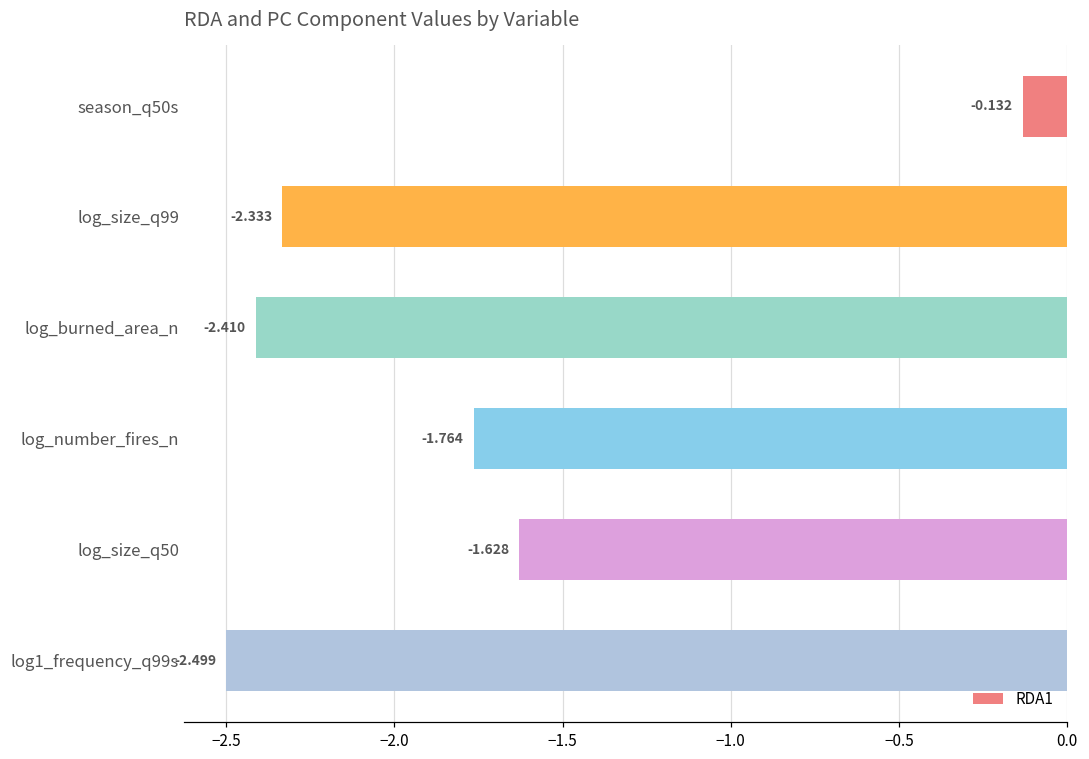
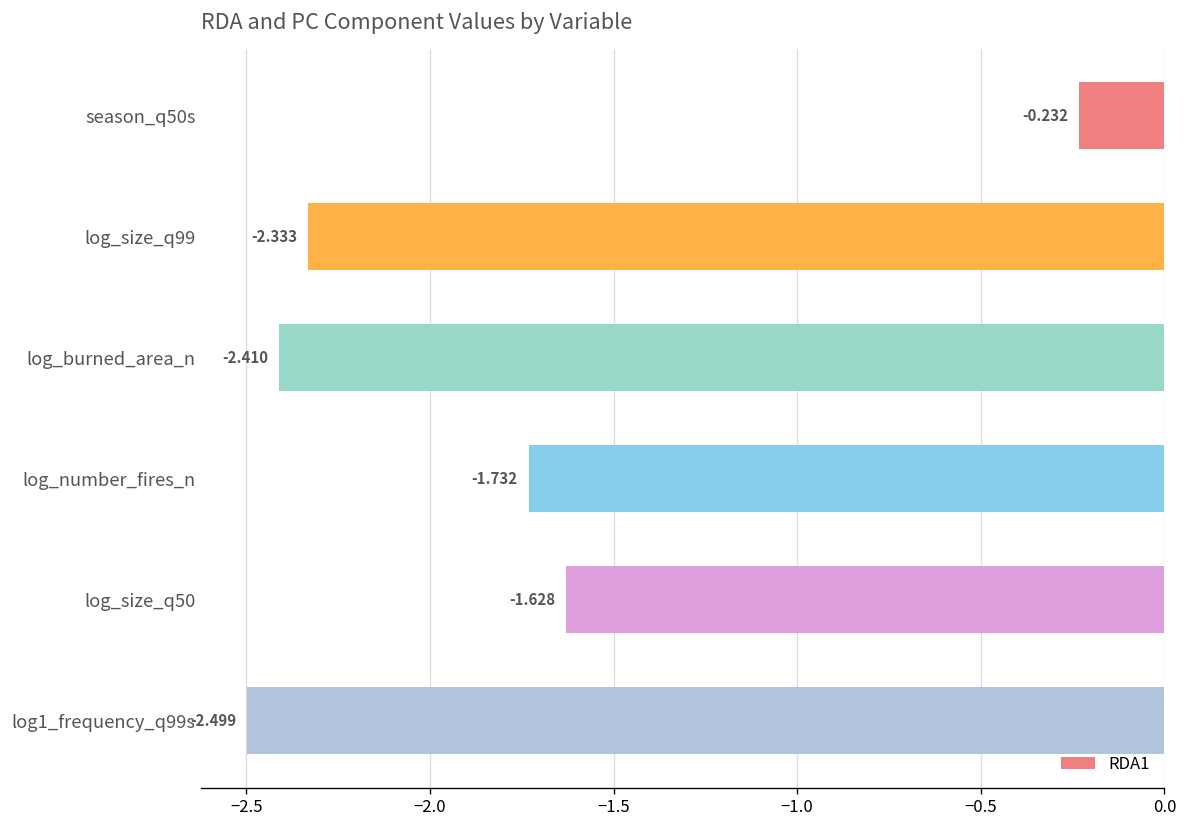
season_q50s: -0.132 -> -0.232
log_number_fires_n: -1.764 -> -1.732
